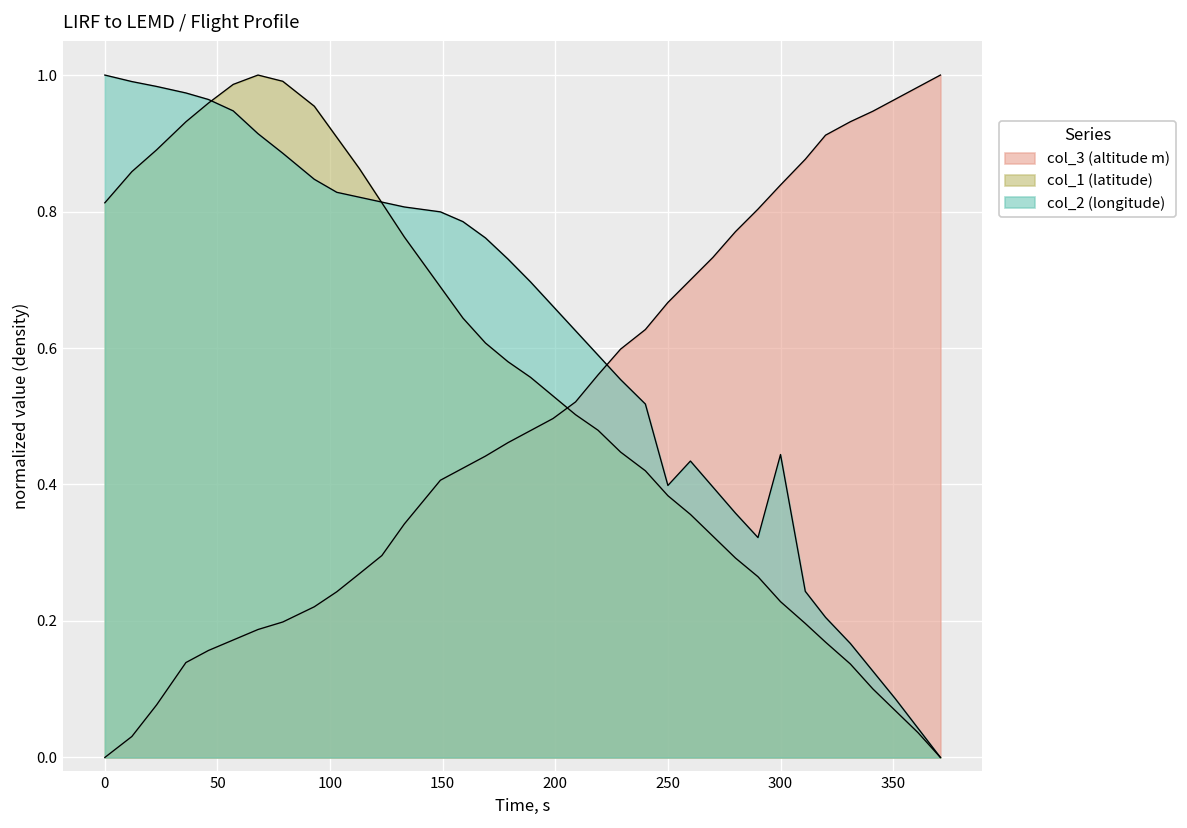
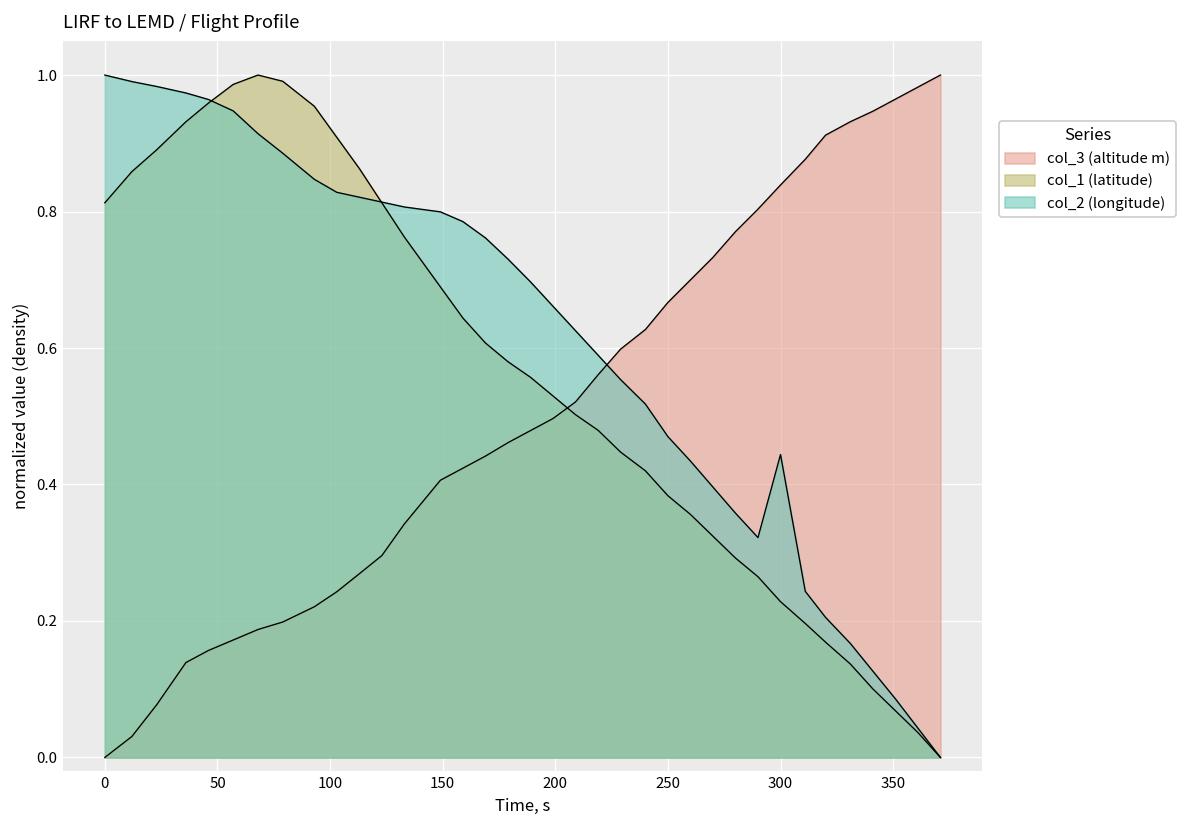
col_2 (longitude), 250: 0.40 -> 0.47
